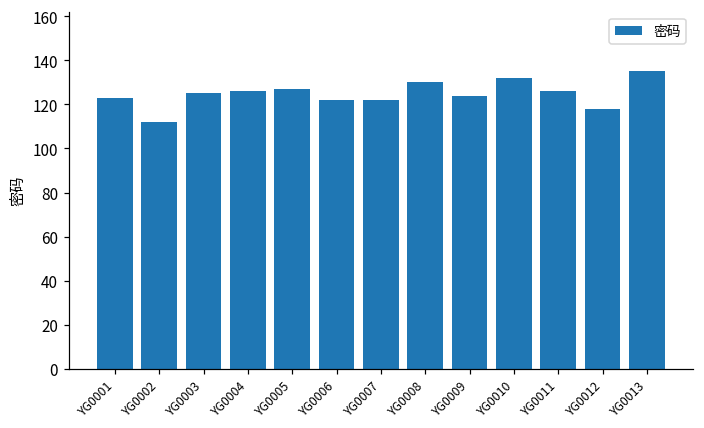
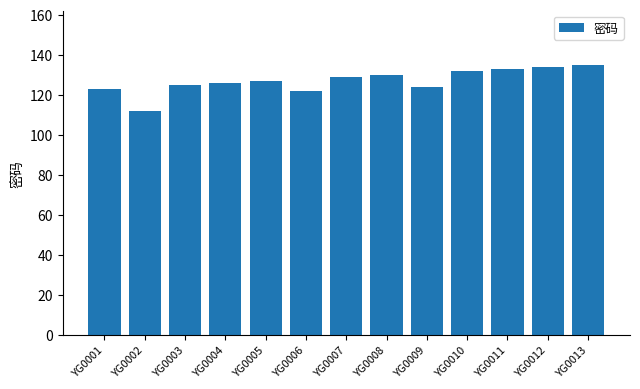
YG0007: 122 -> 129
YG0011: 126 -> 133
YG0012: 118 -> 134
